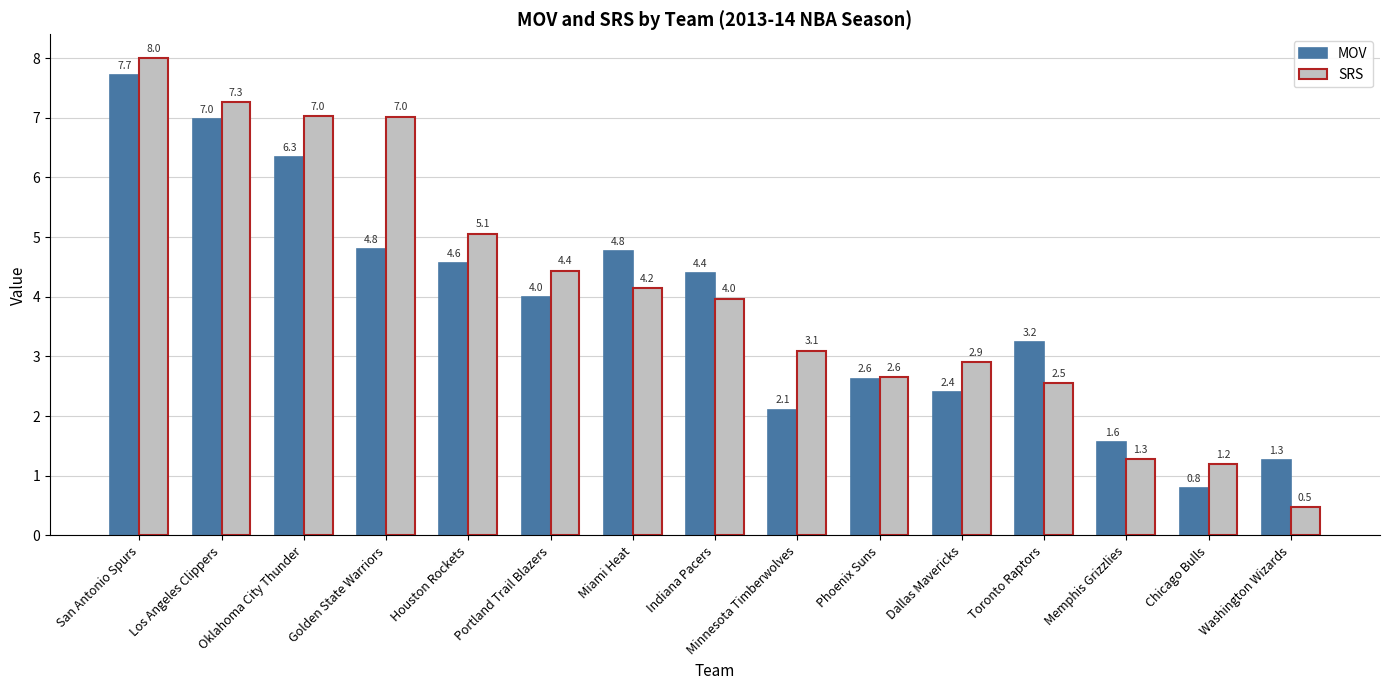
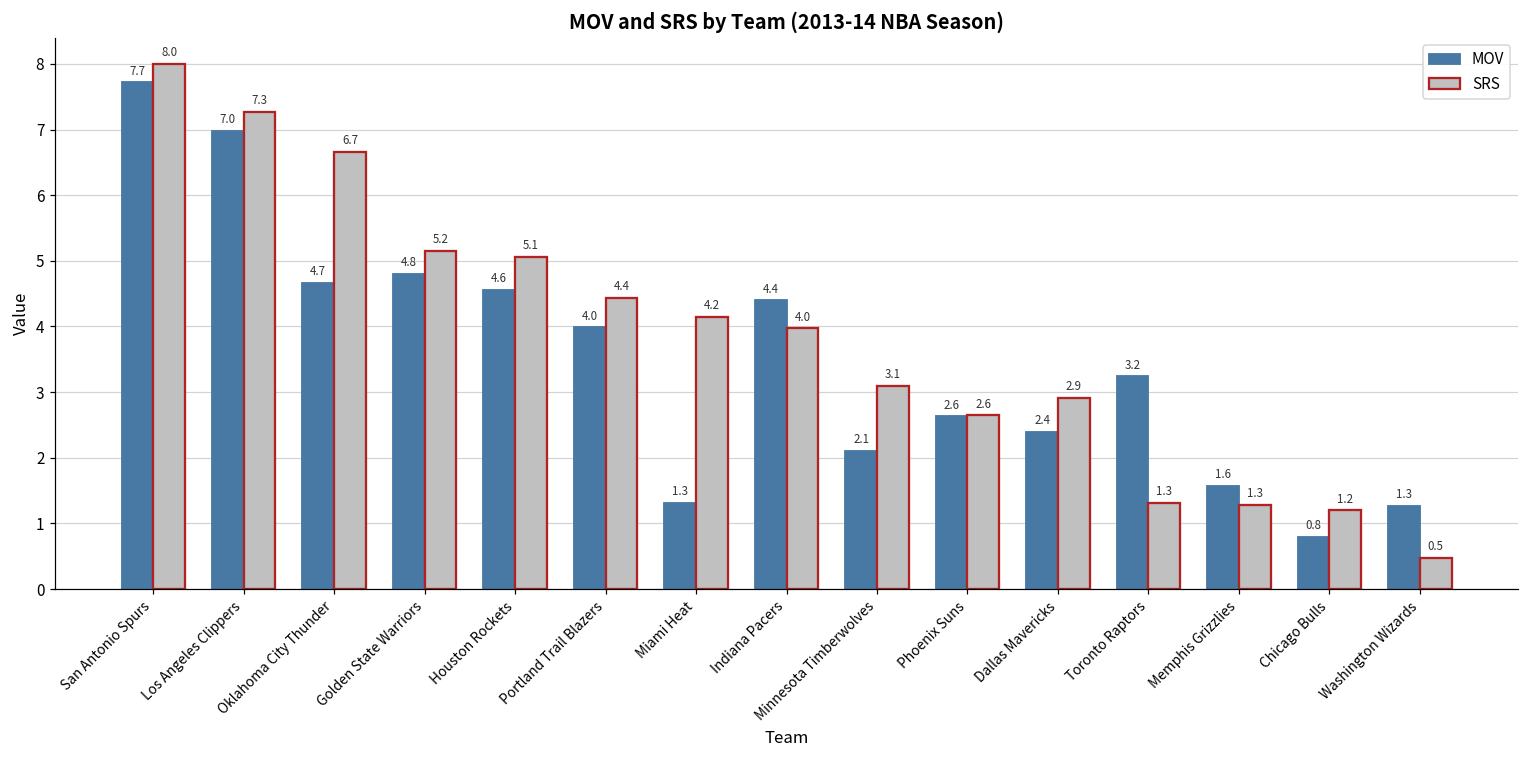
MOV, Oklahoma City Thunder: 6.3 -> 4.7
SRS, Oklahoma City Thunder: 7.0 -> 6.7
SRS, Golden State Warriors: 7.0 -> 5.2
MOV, Miami Heat: 4.8 -> 1.3
SRS, Toronto Raptors: 2.5 -> 1.3
